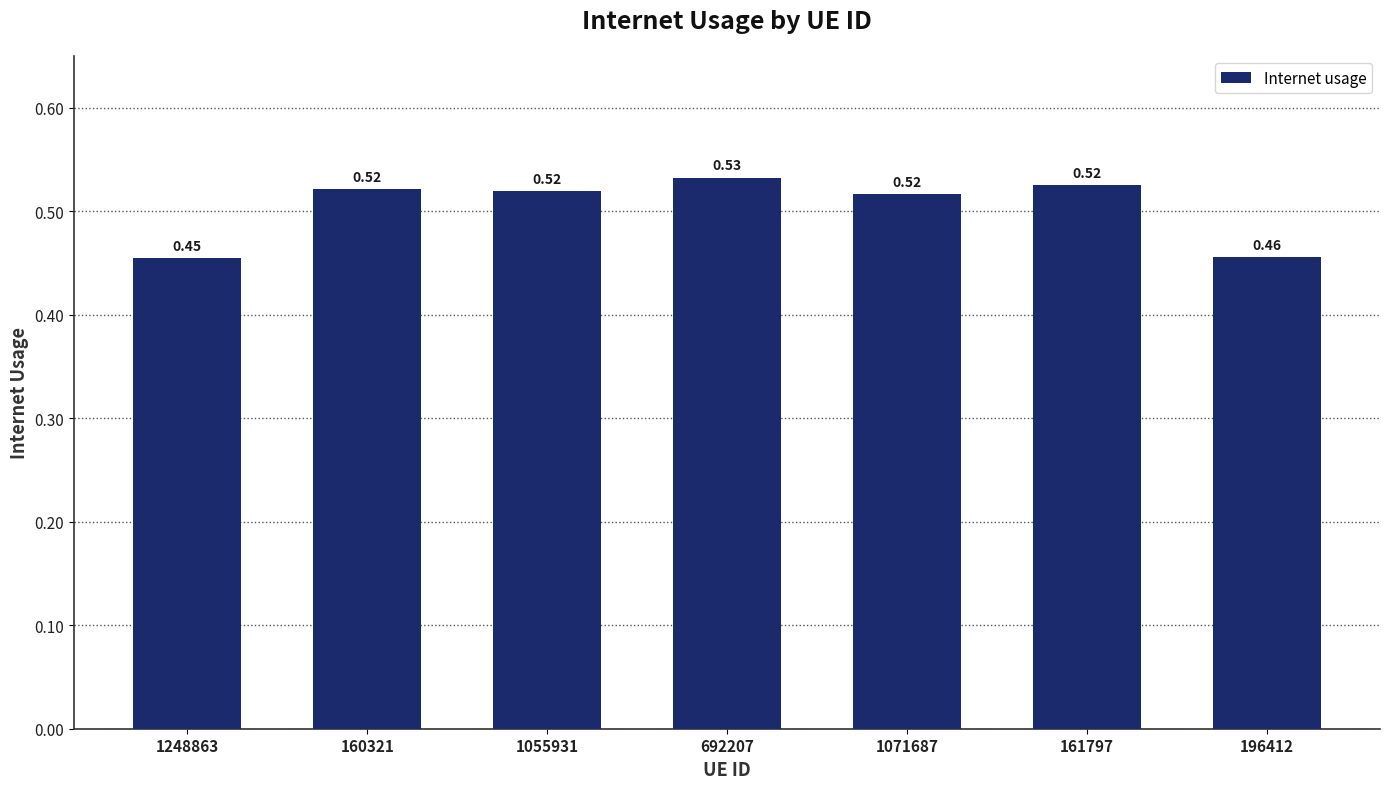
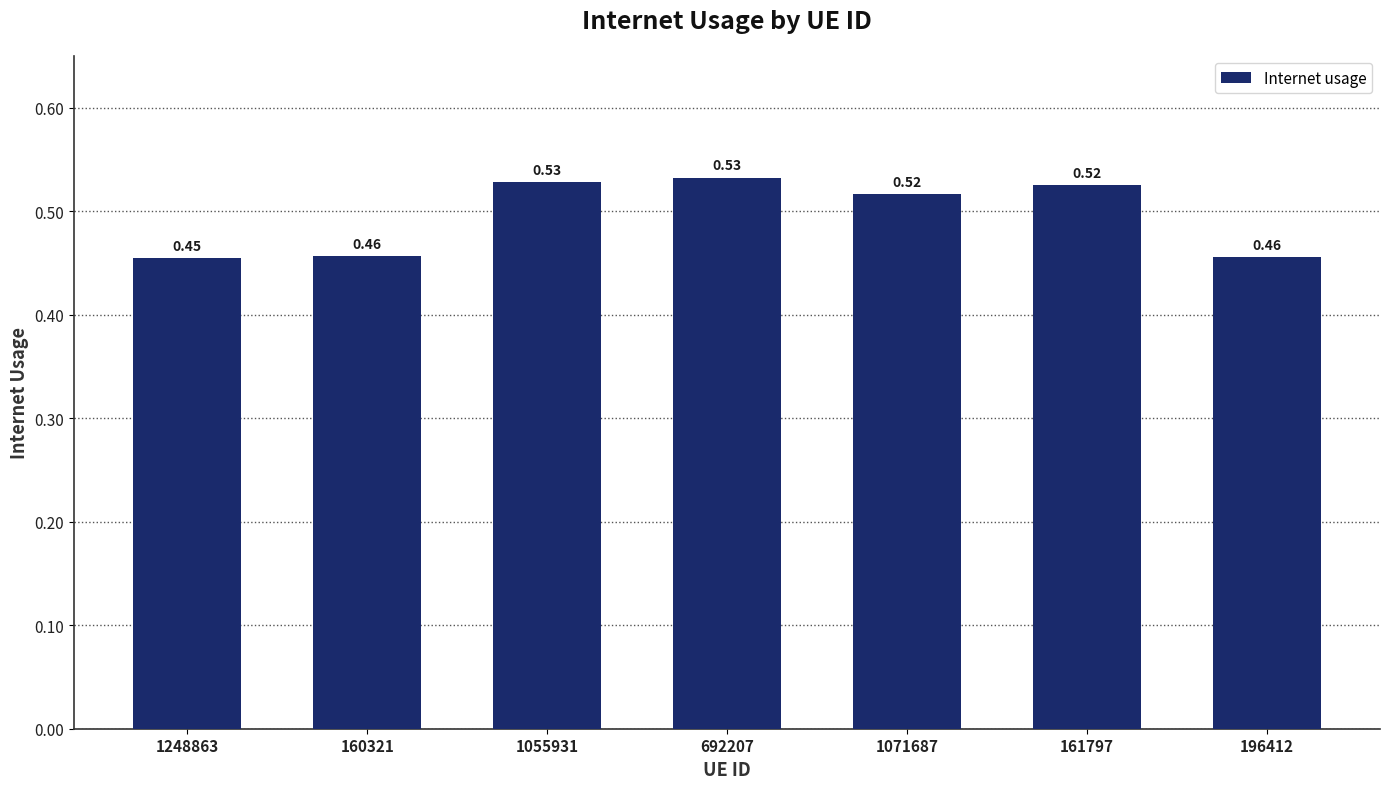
160321: 0.52 -> 0.46
1055931: 0.52 -> 0.53
